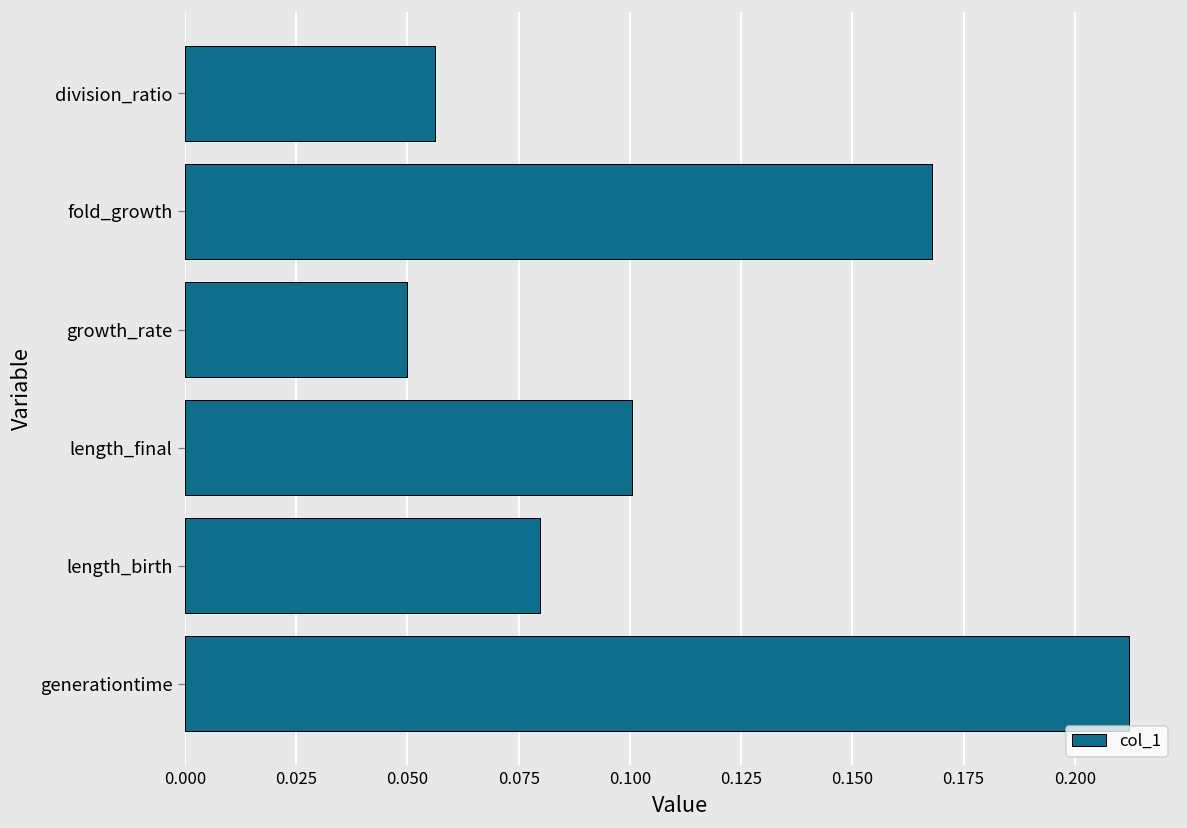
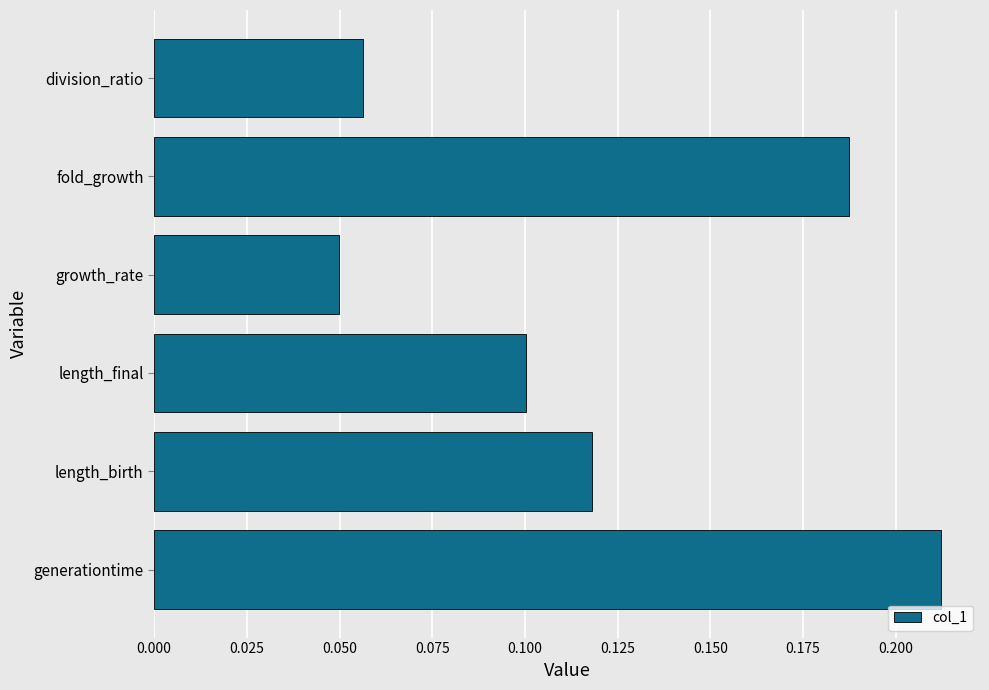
fold_growth: 0.168 -> 0.187
length_birth: 0.080 -> 0.118
